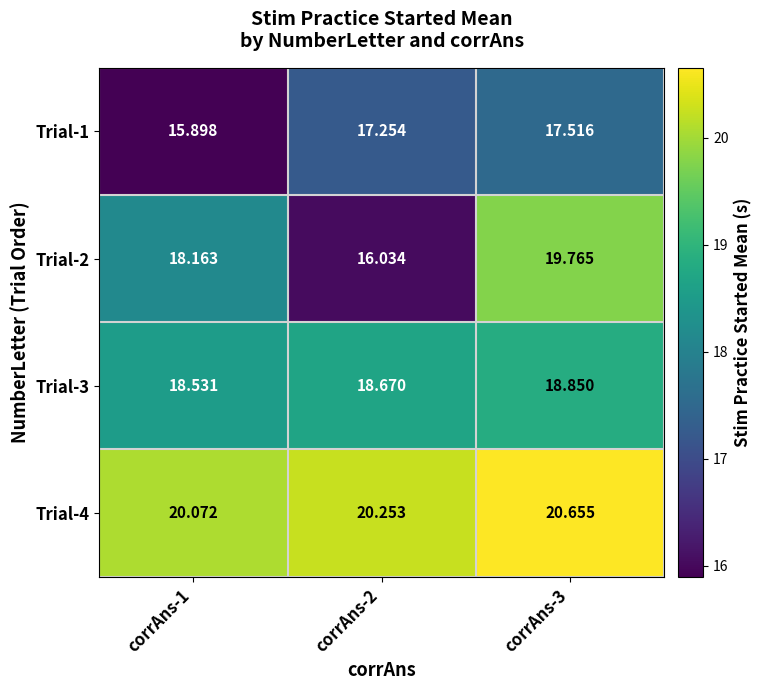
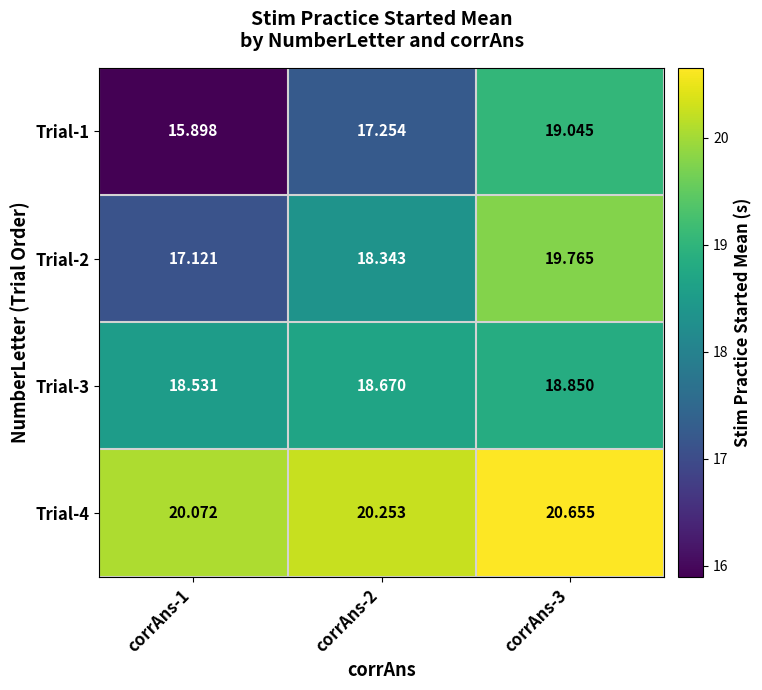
Trial-1, corrAns-3: 17.516 -> 19.045
Trial-2, corrAns-1: 18.163 -> 17.121
Trial-2, corrAns-2: 16.034 -> 18.343
